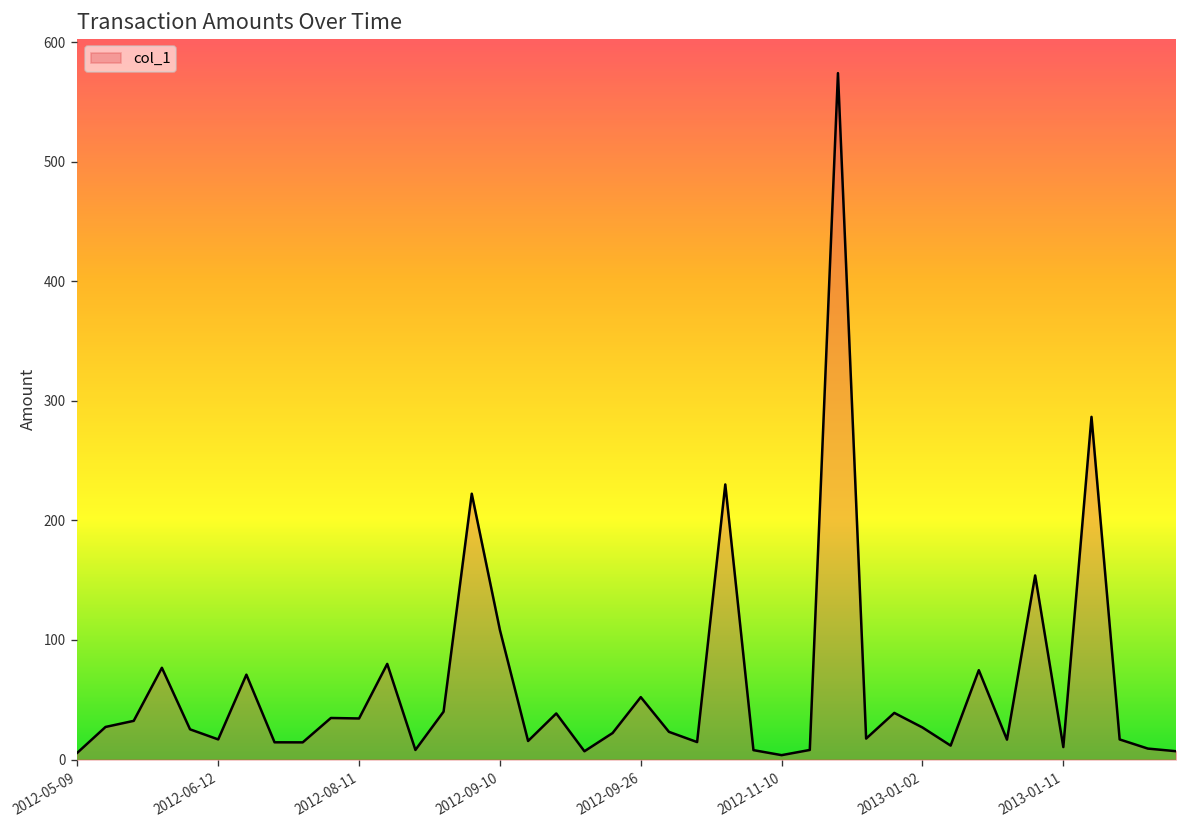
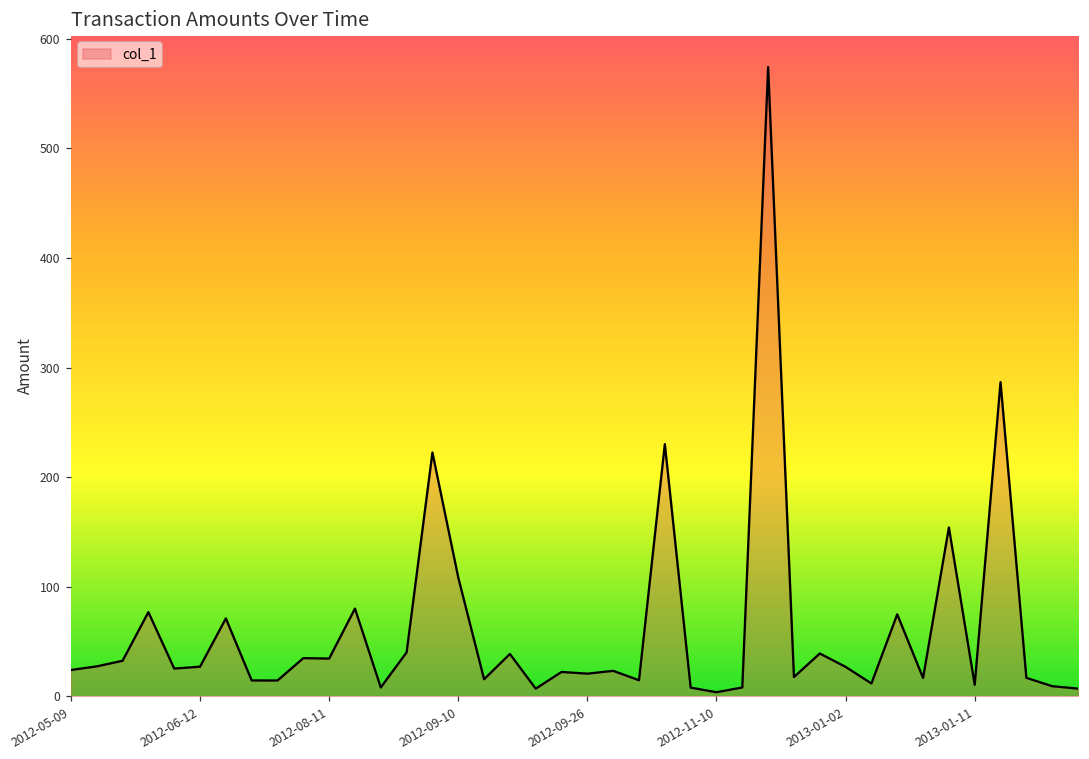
2012-05-09: 10 -> 20
2012-06-12: 20 -> 30
2012-09-26: 50 -> 20
